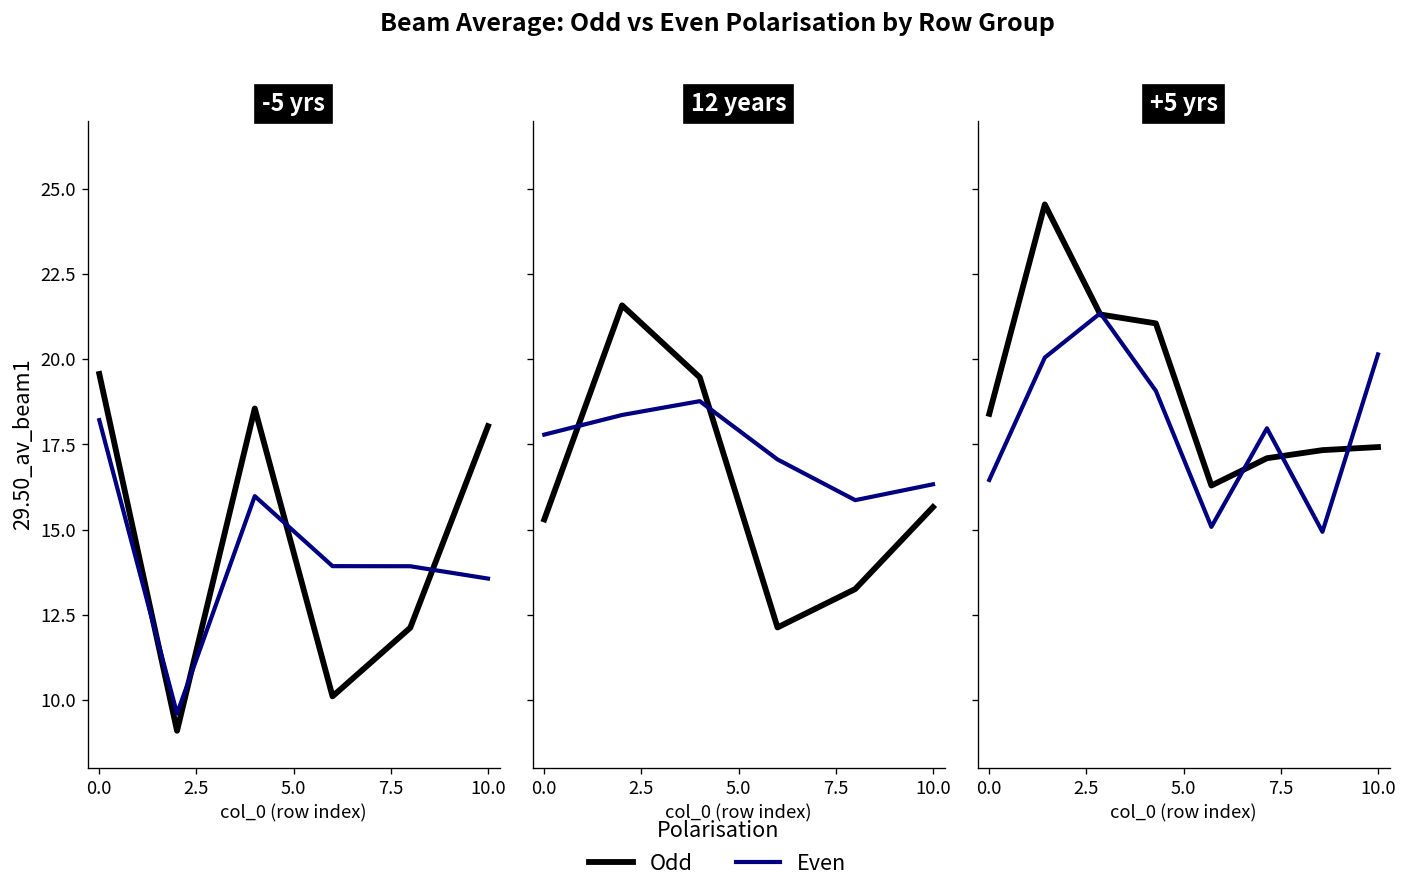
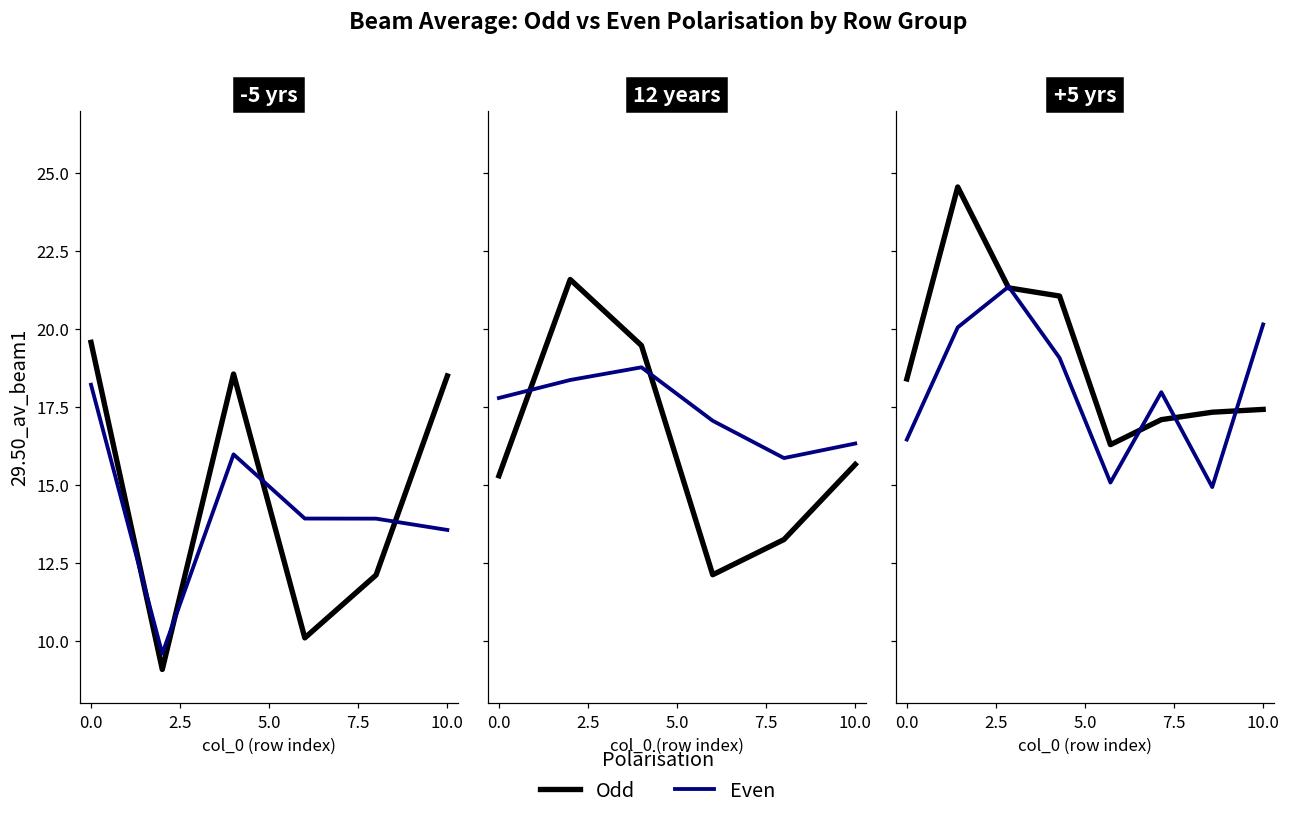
-5 yrs, Odd, 10.0: 18.0 -> 18.5
